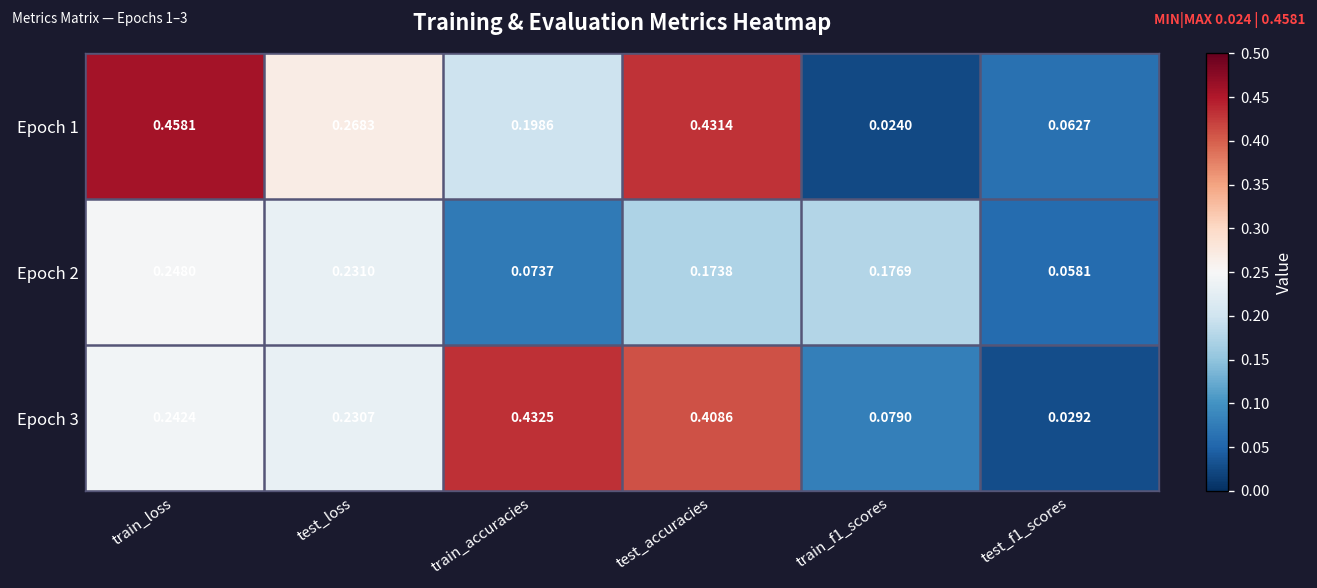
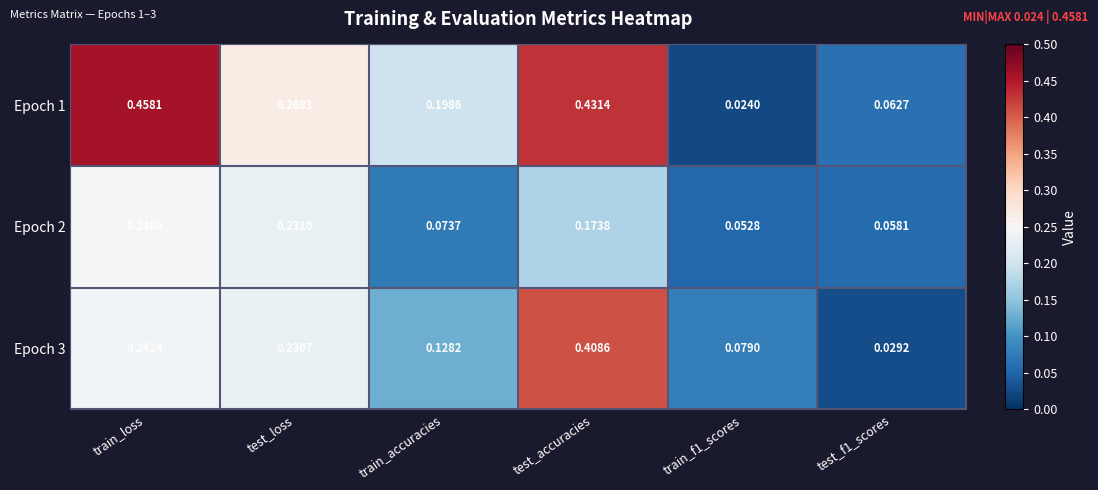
Epoch 2, train_f1_scores: 0.1769 -> 0.0528
Epoch 3, train_accuracies: 0.4325 -> 0.1282
